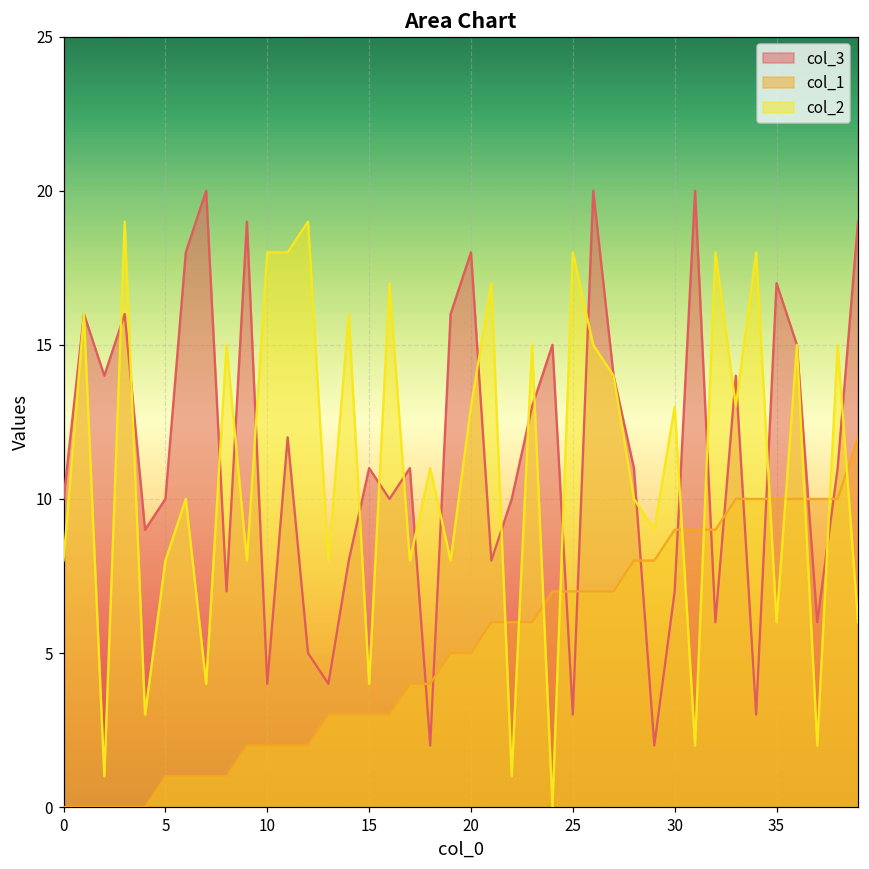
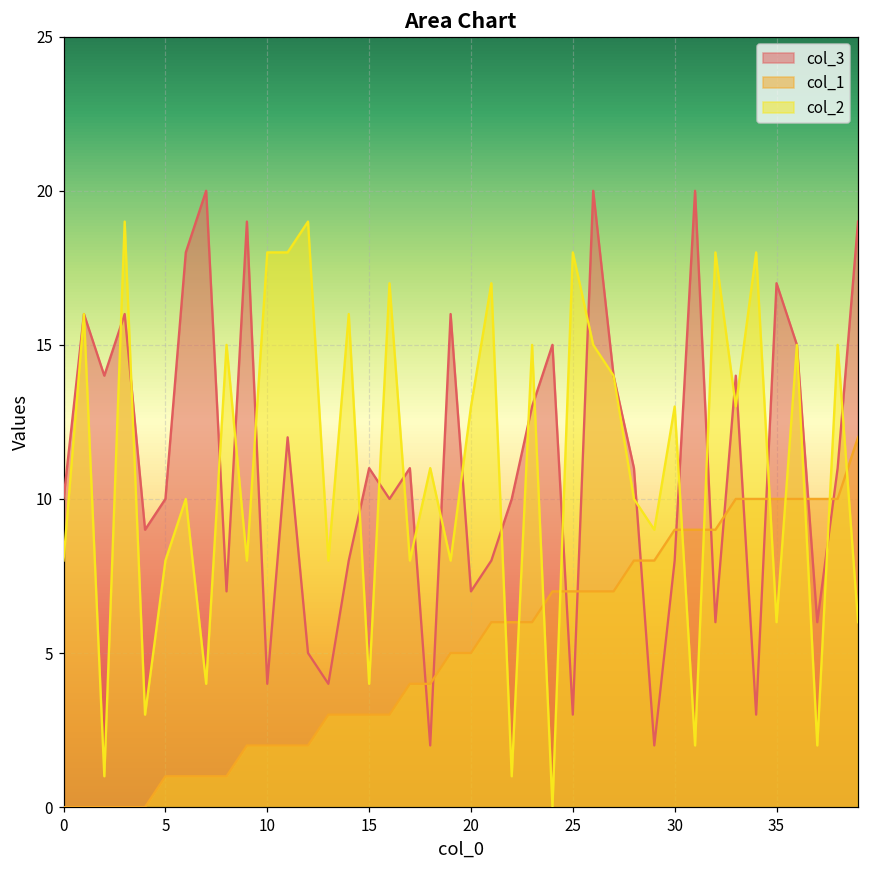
col_3, 20: 18 -> 7
col_3, 30: 7 -> 8
